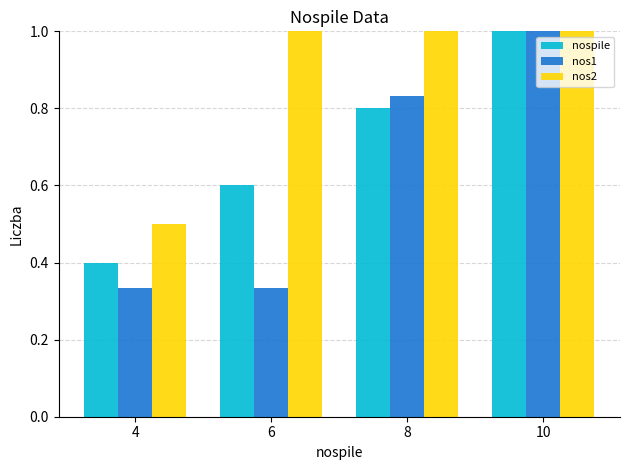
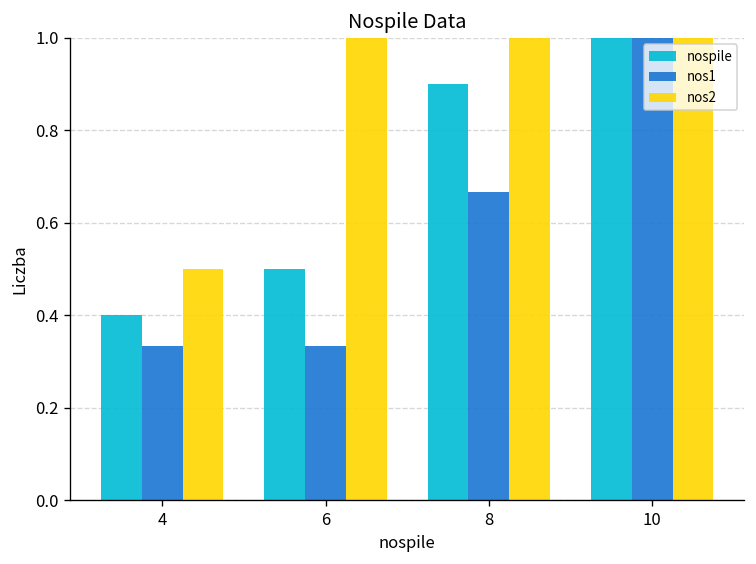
nospile, 6: 0.60 -> 0.50
nospile, 8: 0.80 -> 0.90
nos1, 8: 0.83 -> 0.67
